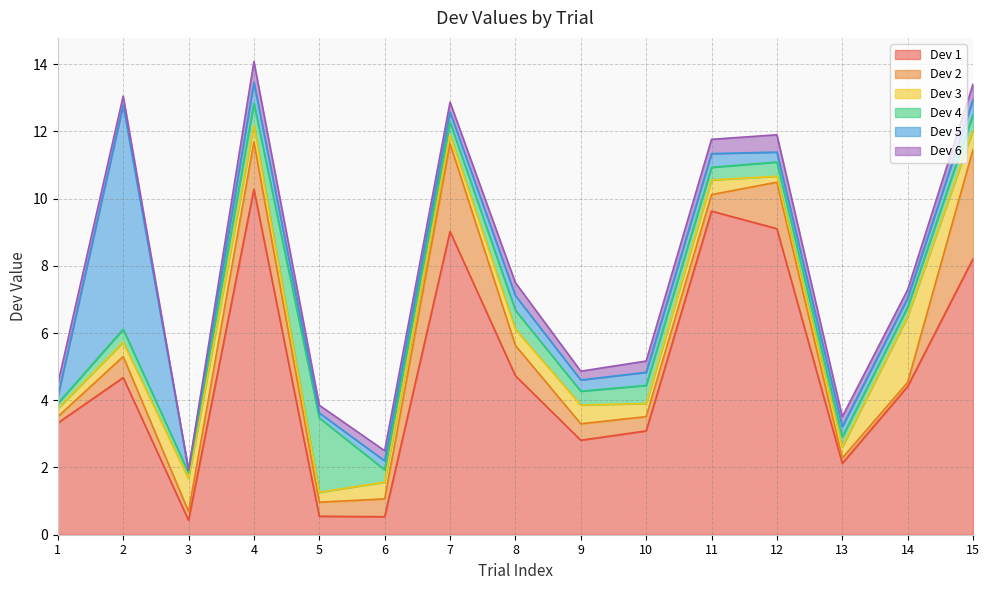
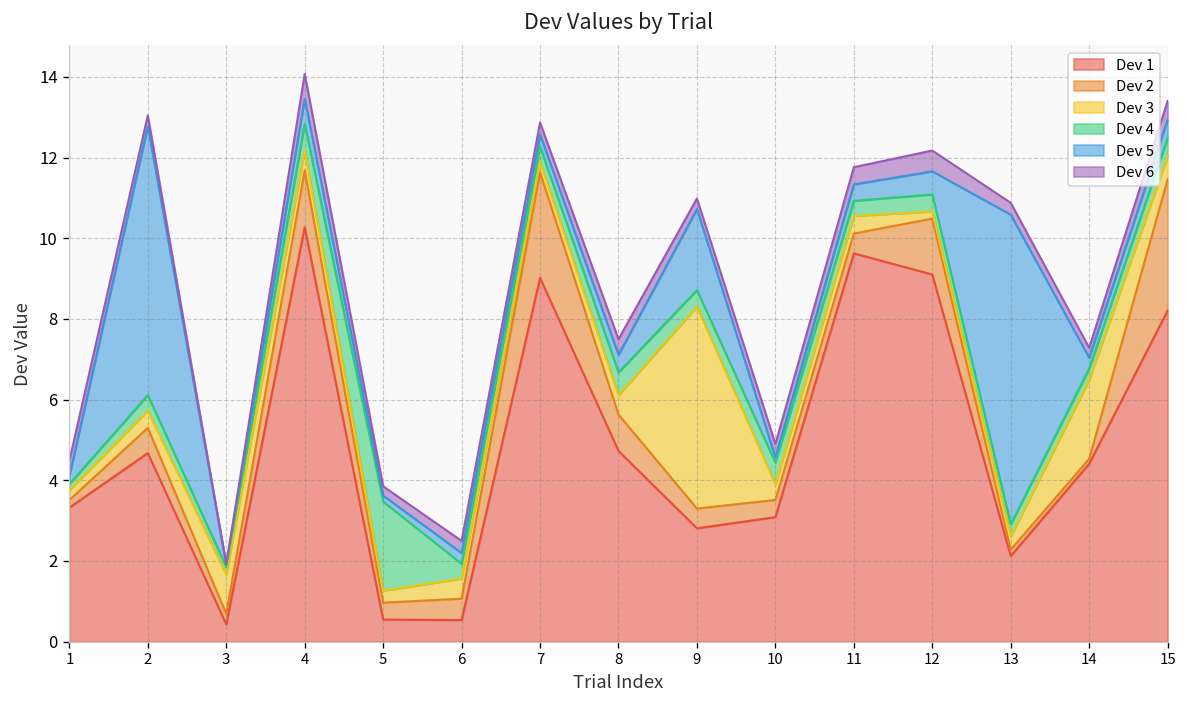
Dev 3, 9: 0.6 -> 5.0
Dev 5, 9: 0.3 -> 2.0
Dev 5, 10: 0.4 -> 0.1
Dev 5, 12: 0.3 -> 0.6
Dev 5, 13: 0.3 -> 7.7
